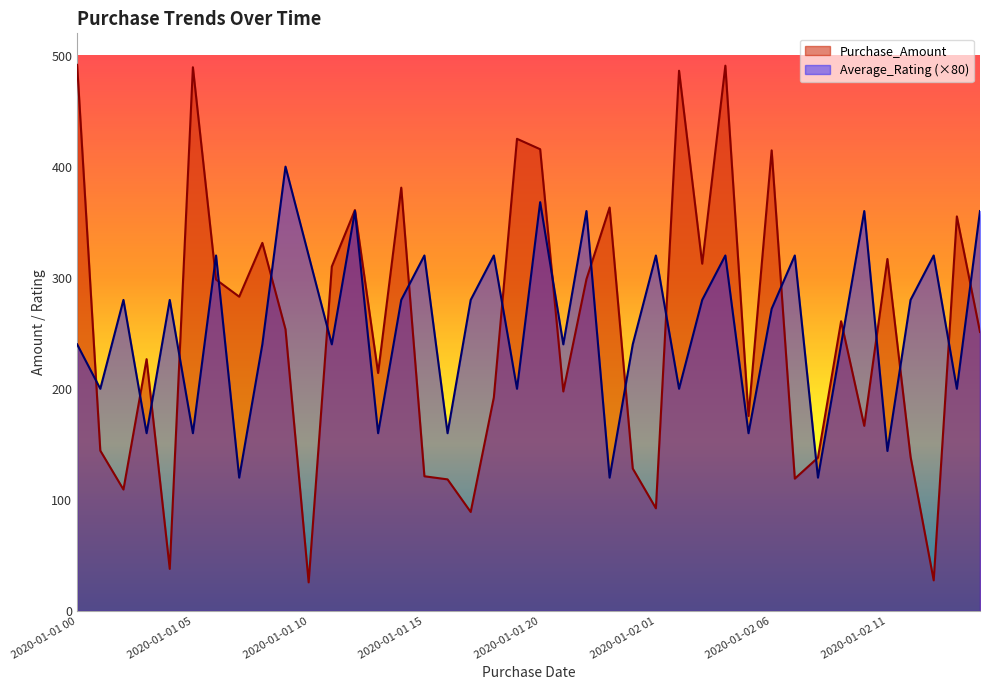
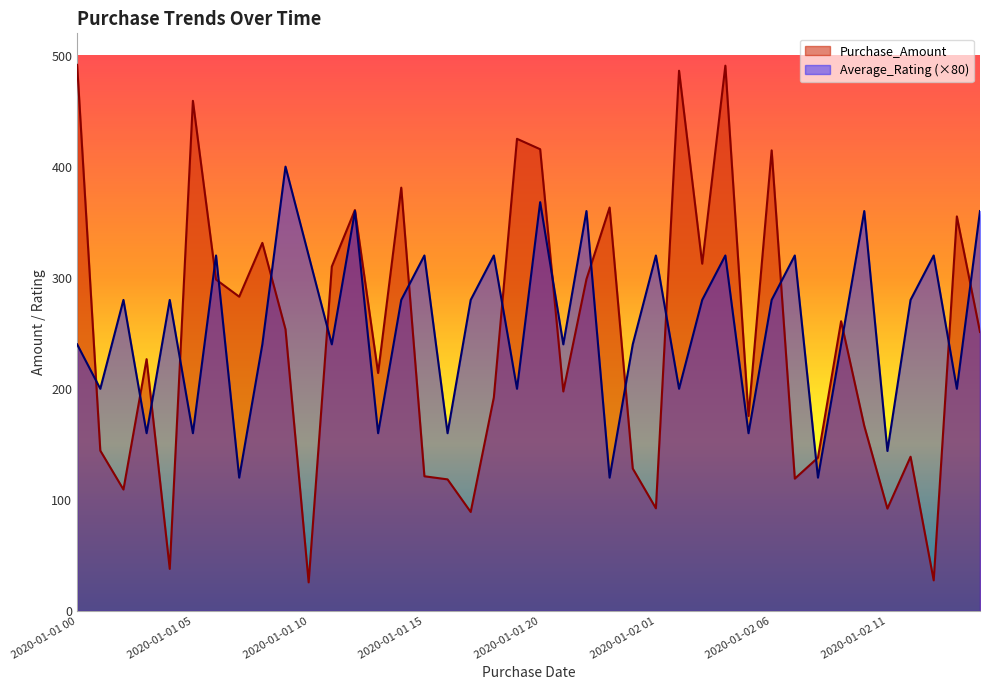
Purchase_Amount, 2020-01-01 05: 489 -> 459
Average_Rating (×80), 2020-01-02 06: 272 -> 280
Purchase_Amount, 2020-01-02 11: 317 -> 92
